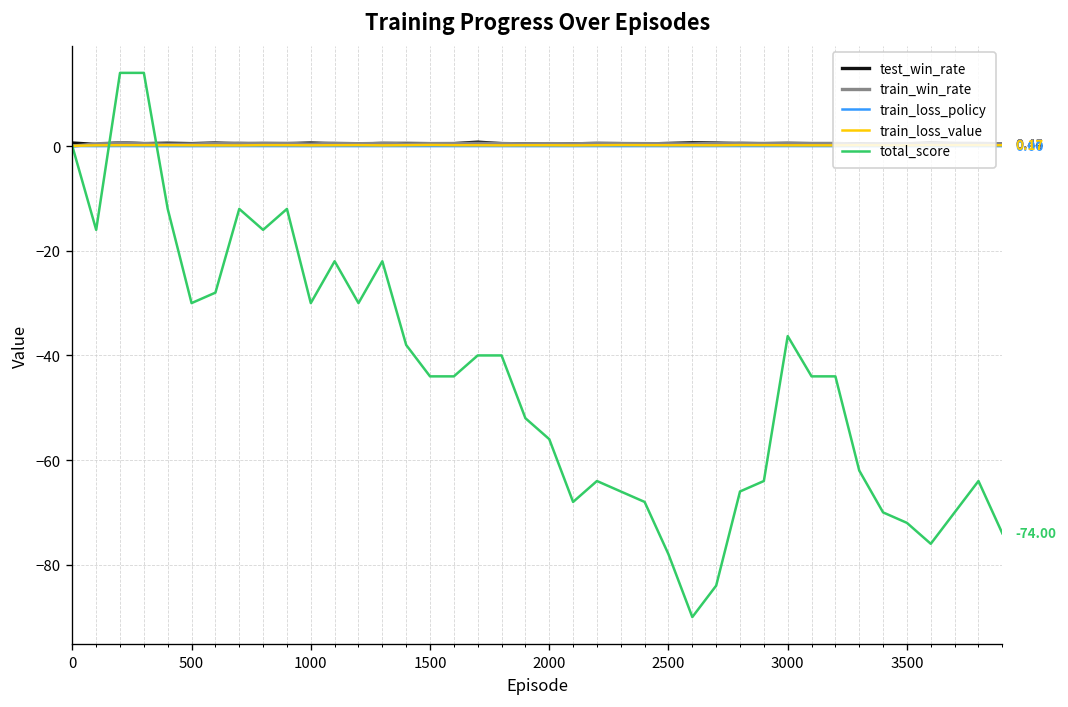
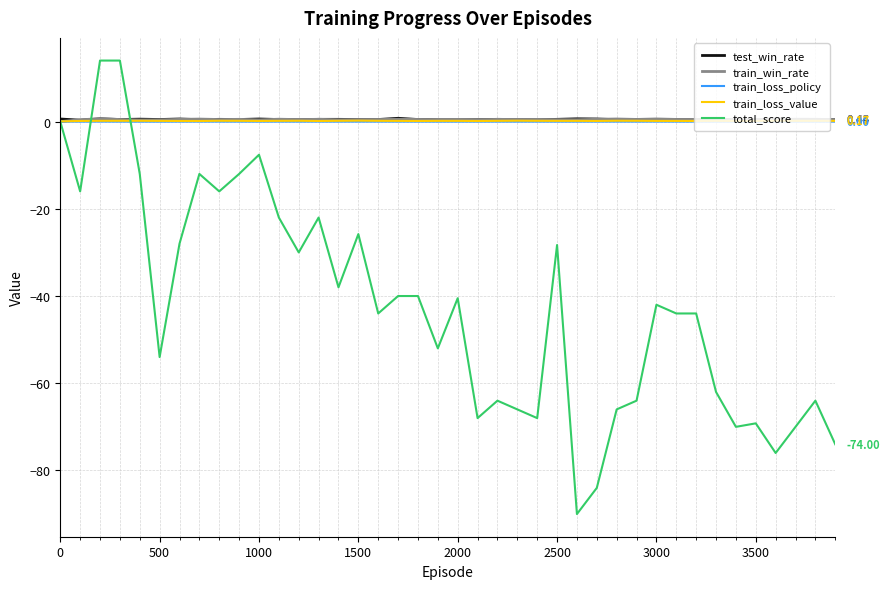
total_score, 500: -30 -> -54
total_score, 1000: -30 -> -8
total_score, 1500: -44 -> -26
total_score, 2000: -56 -> -41
total_score, 2500: -78 -> -28
total_score, 3000: -36 -> -42
total_score, 3500: -72 -> -69
